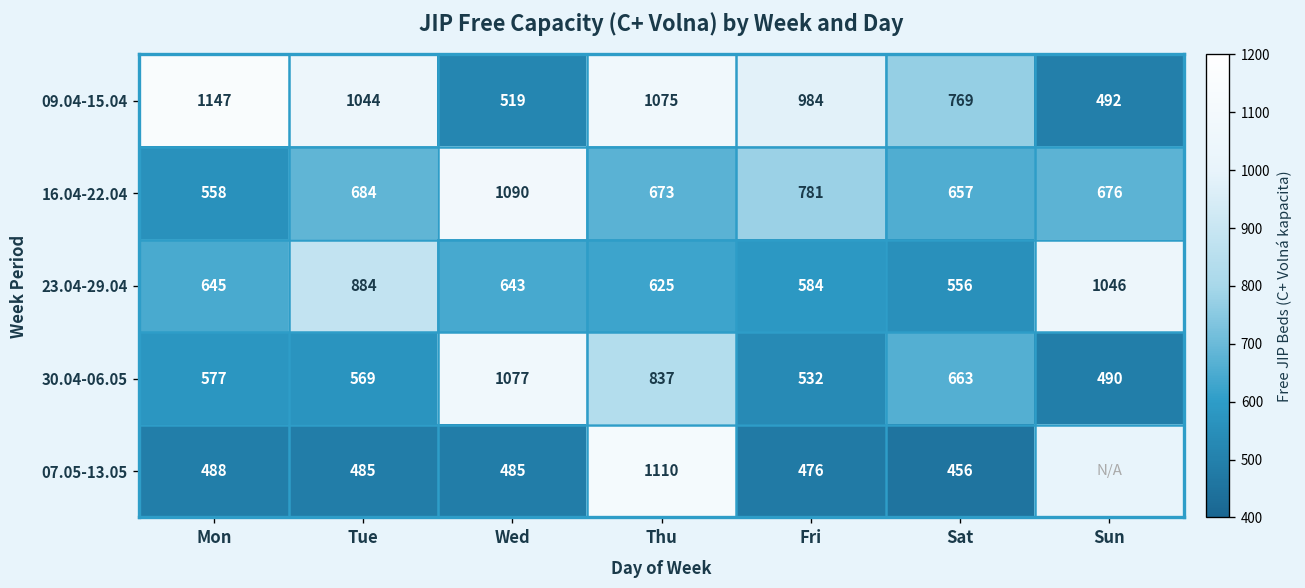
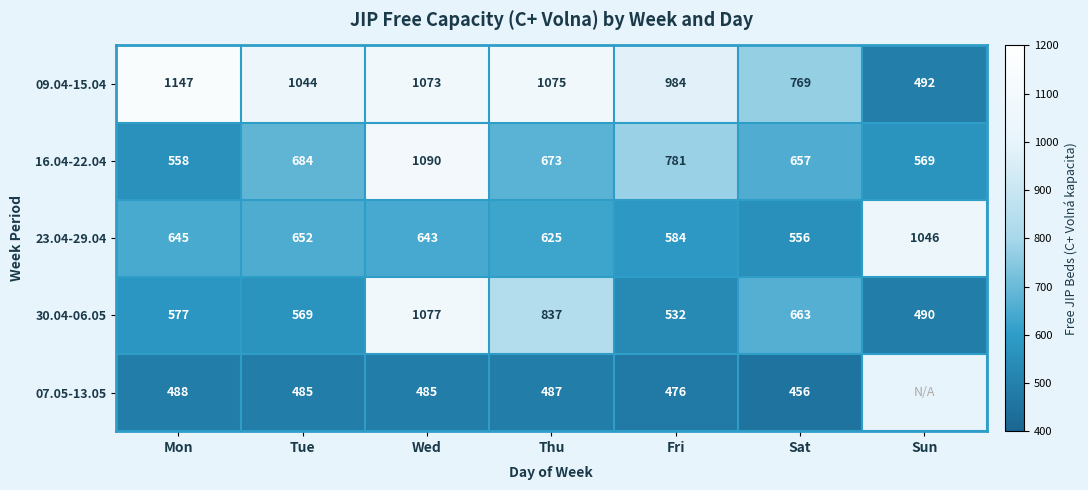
09.04-15.04, Wed: 519 -> 1073
16.04-22.04, Sun: 676 -> 569
23.04-29.04, Tue: 884 -> 652
07.05-13.05, Thu: 1110 -> 487
